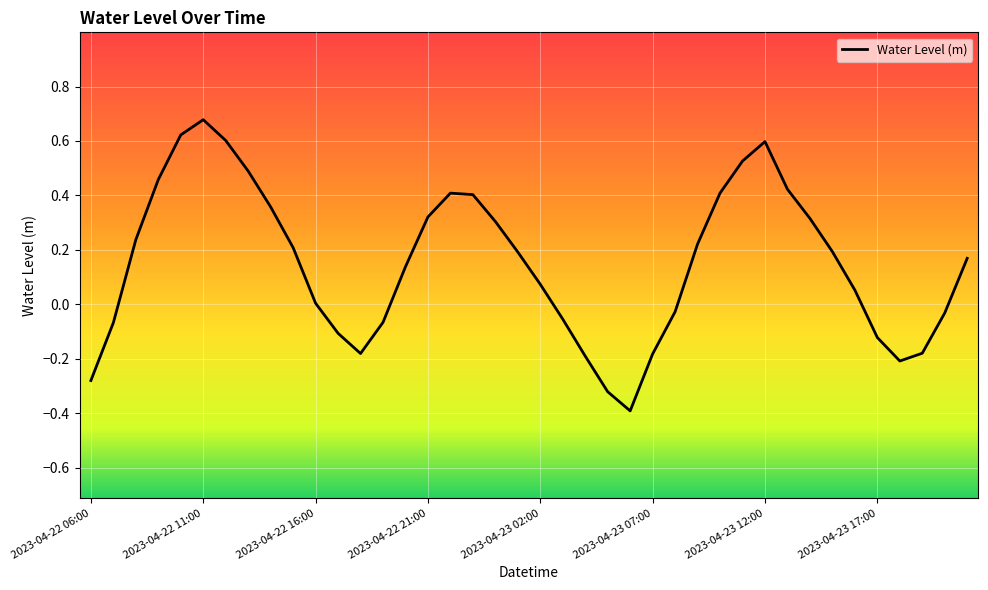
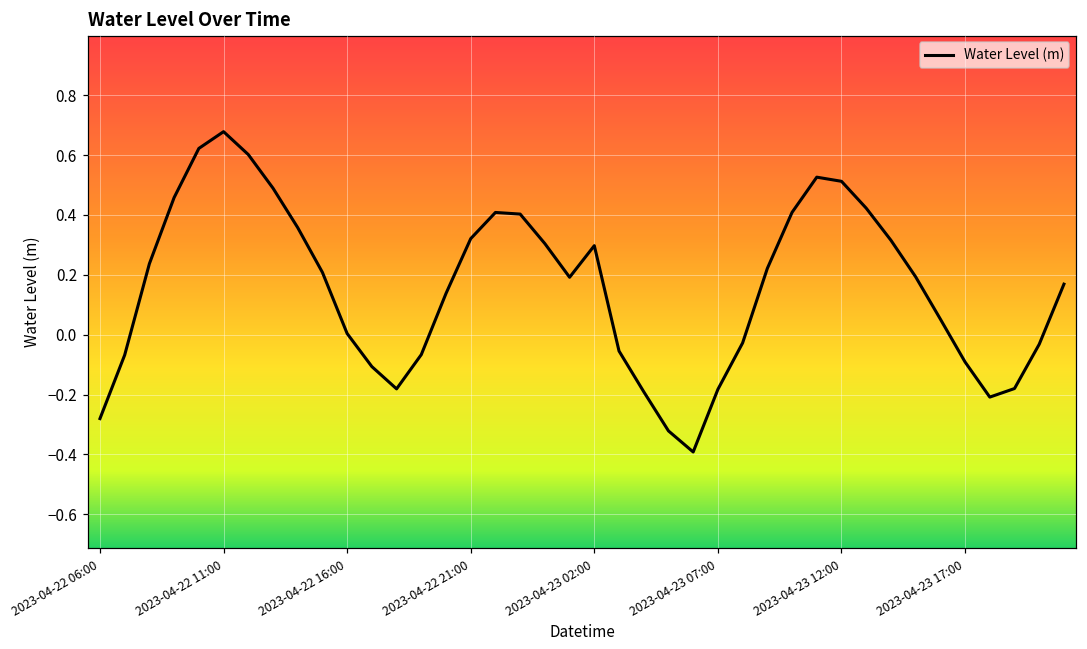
2023-04-23 02:00: 0.07 -> 0.30
2023-04-23 12:00: 0.60 -> 0.51
2023-04-23 17:00: -0.12 -> -0.09
